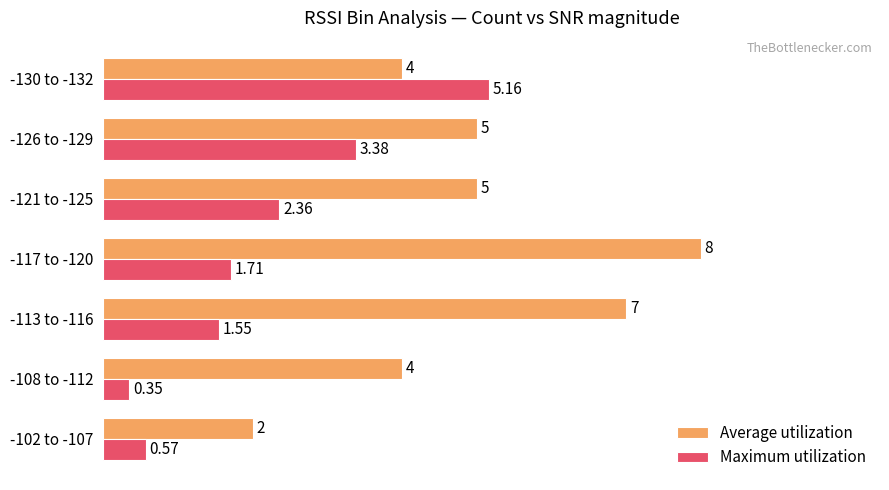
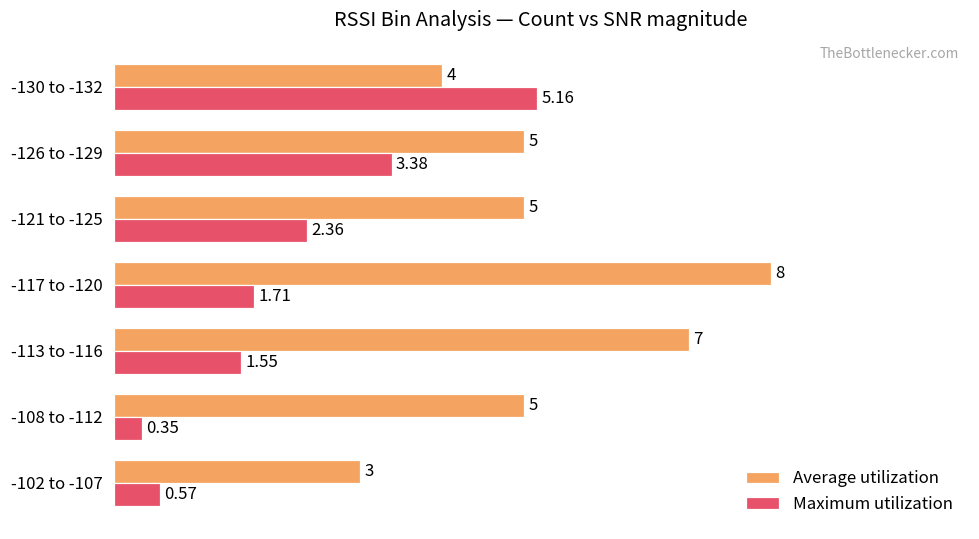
Average utilization, -108 to -112: 4 -> 5
Average utilization, -102 to -107: 2 -> 3
